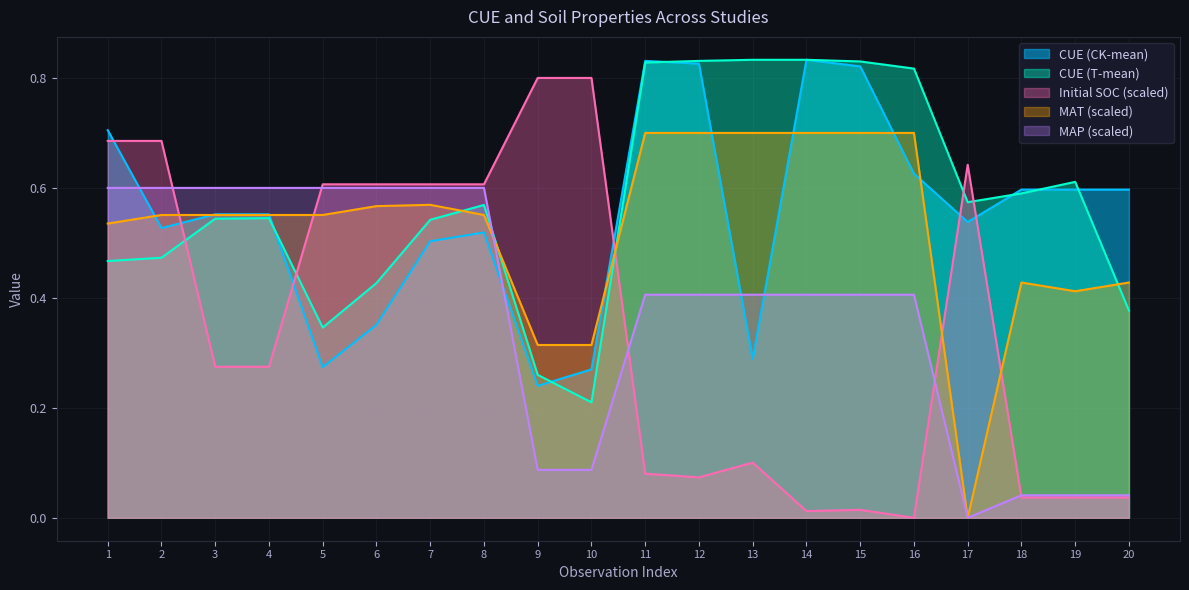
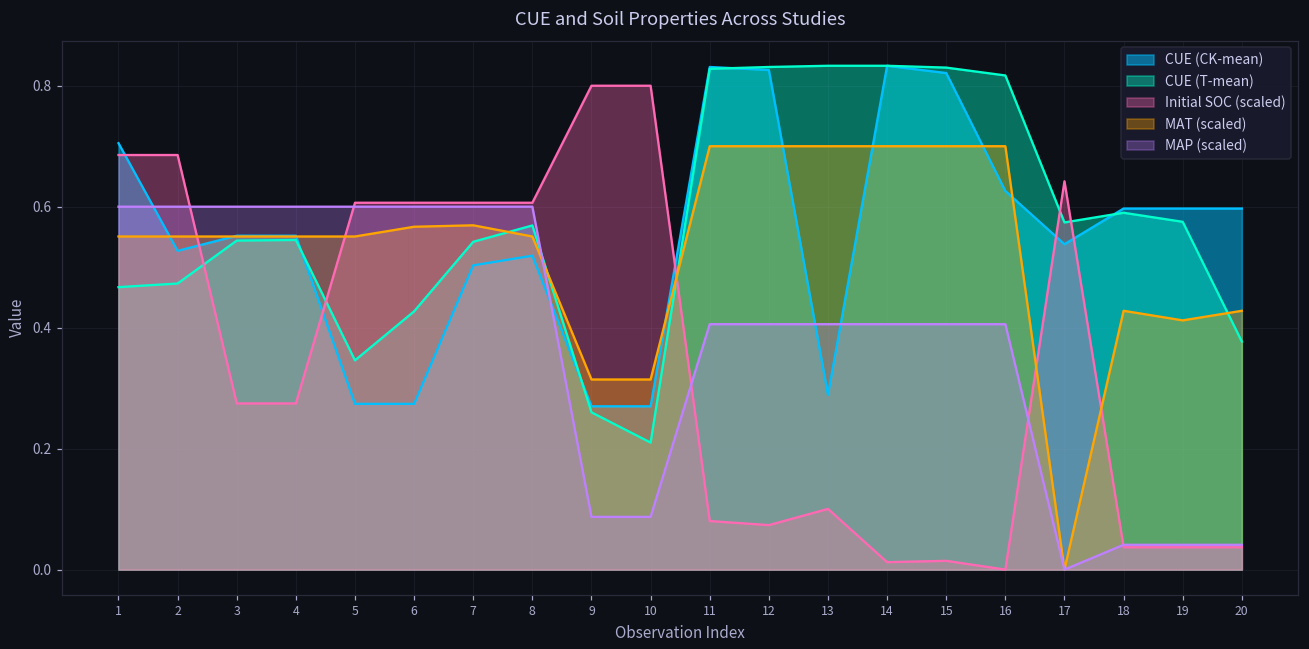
MAT (scaled), 1: 0.54 -> 0.55
CUE (CK-mean), 6: 0.35 -> 0.27
CUE (CK-mean), 9: 0.24 -> 0.27
CUE (T-mean), 19: 0.61 -> 0.58
